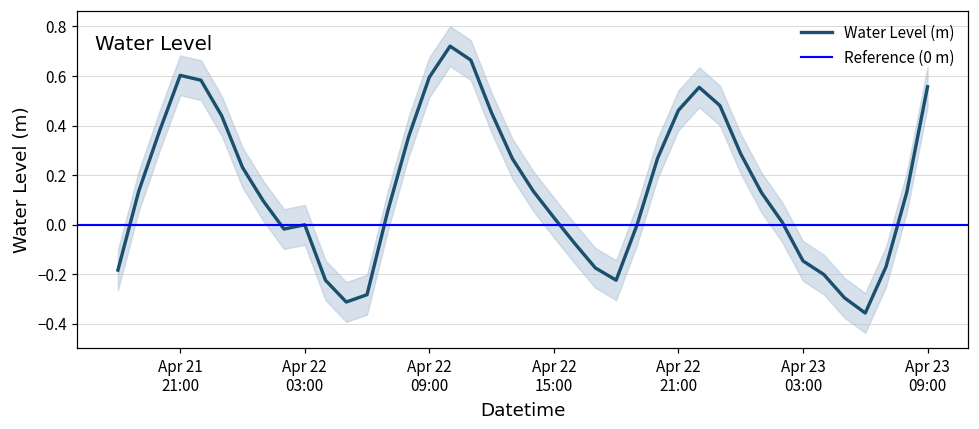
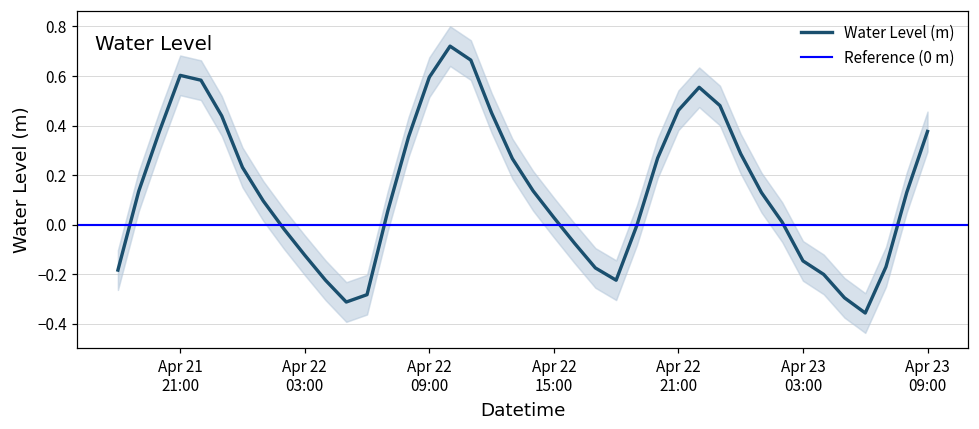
Water Level (m), Apr 22 03:00: 0.00 -> -0.12
Water Level (m), Apr 23 09:00: 0.56 -> 0.38
